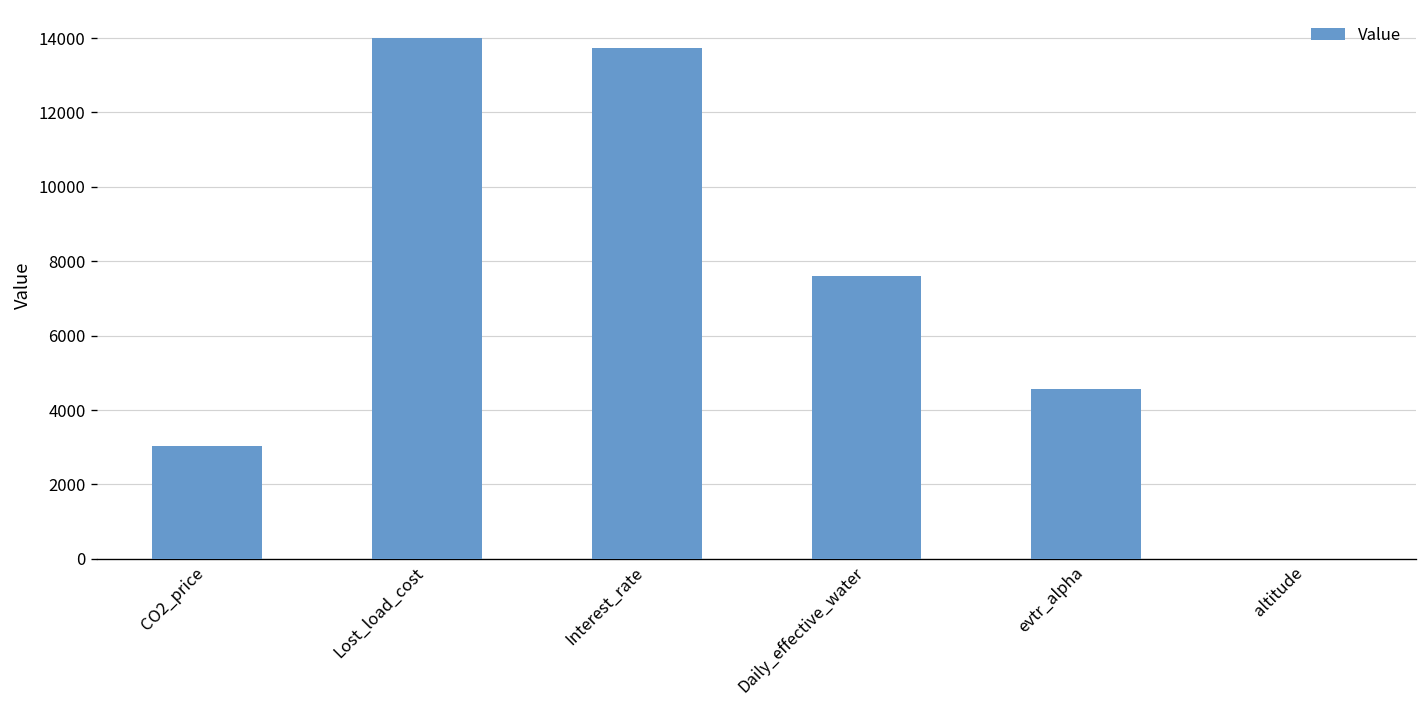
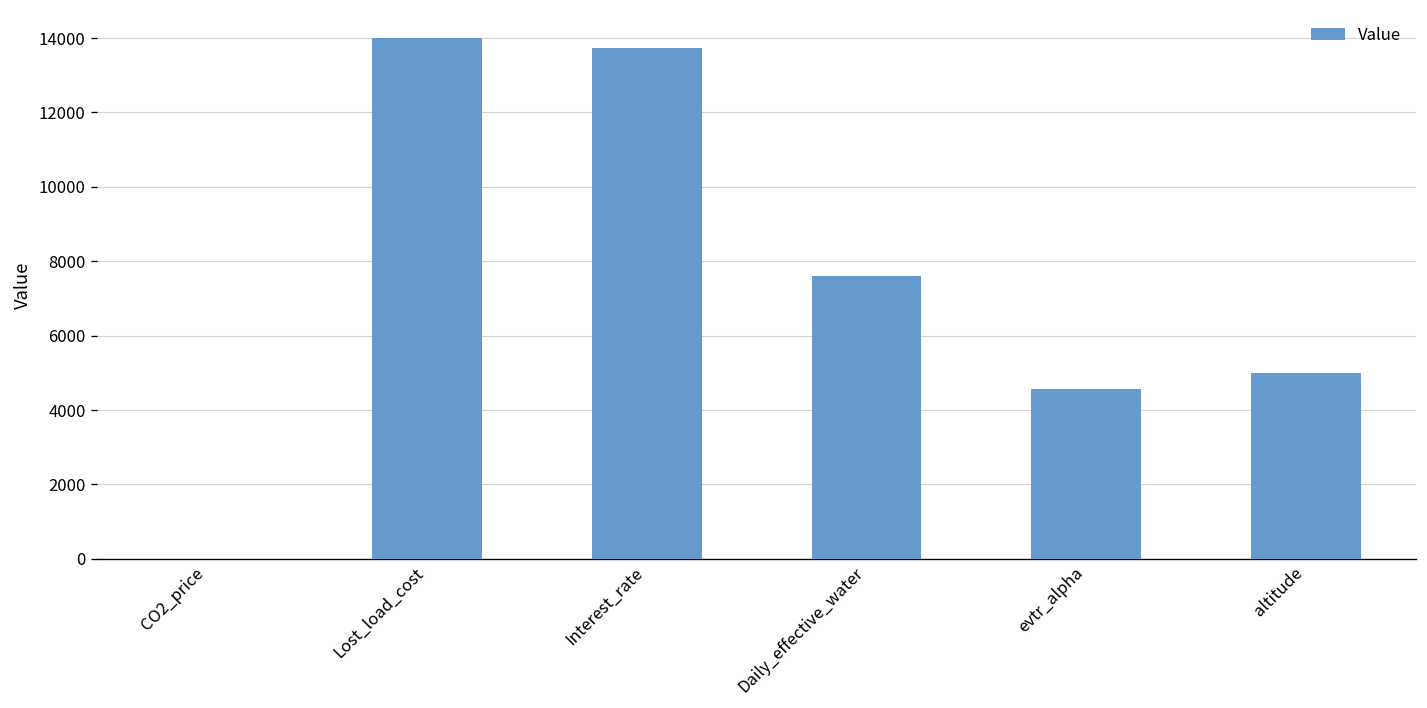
CO2_price: 3000 -> 0
altitude: 0 -> 5000
